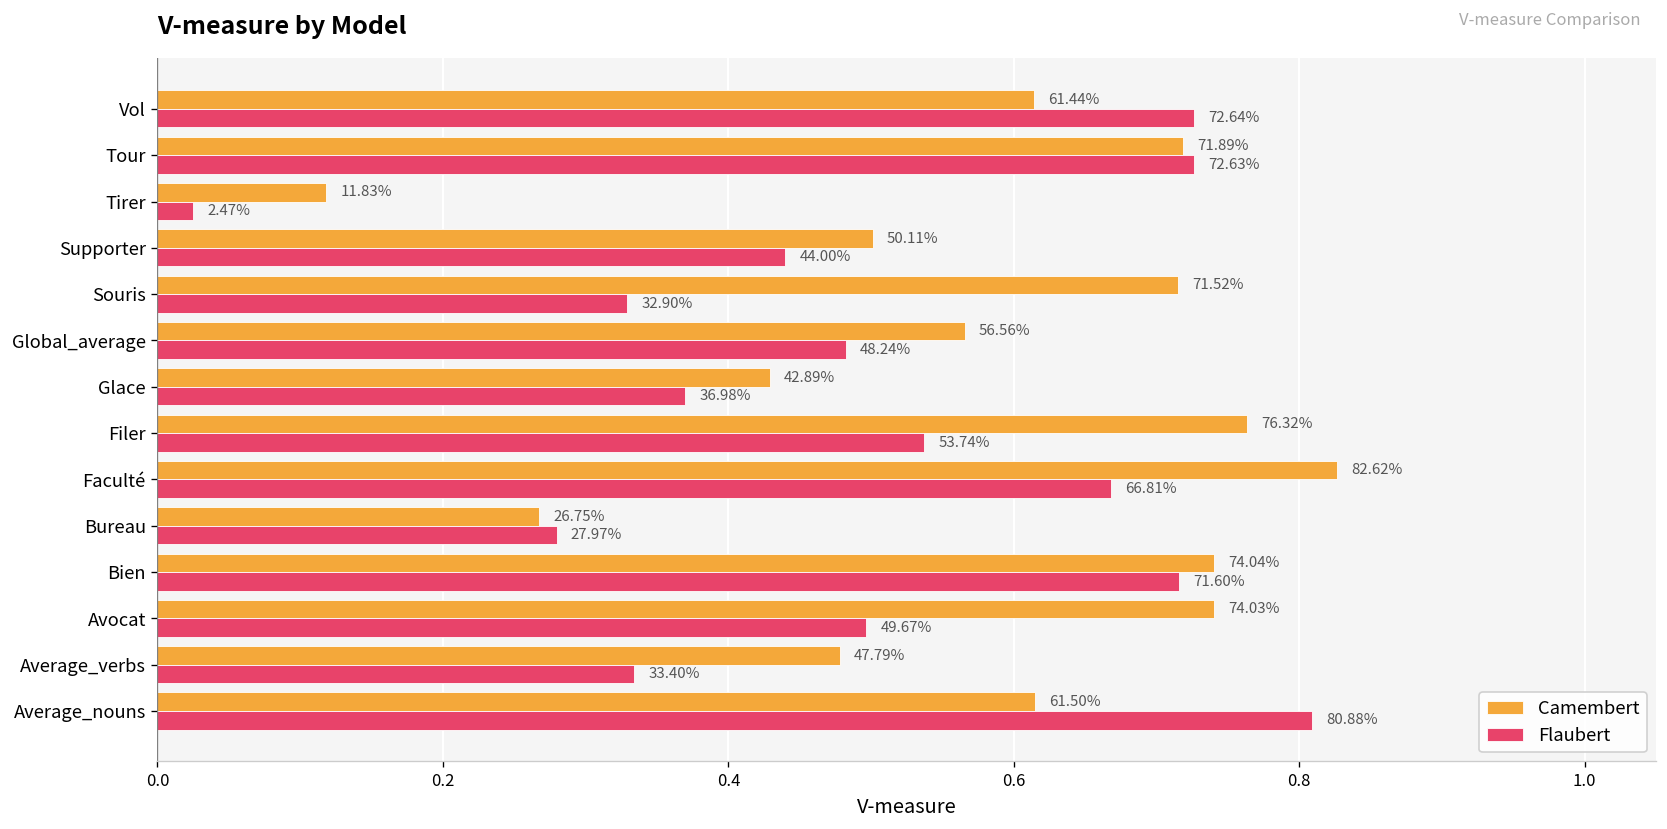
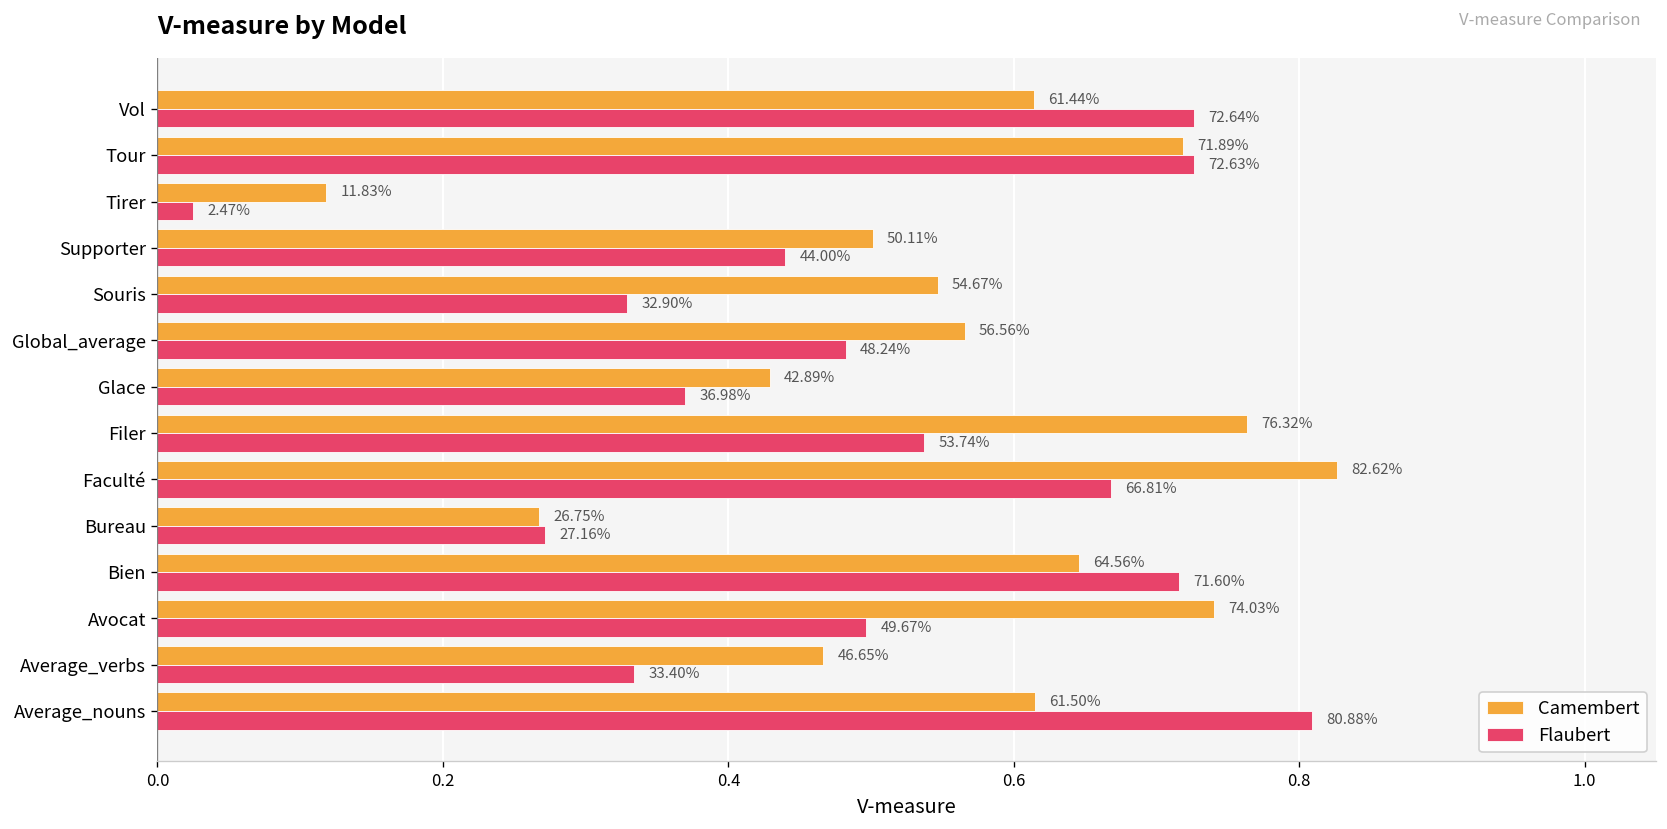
Camembert, Souris: 71.52% -> 54.67%
Flaubert, Bureau: 27.97% -> 27.16%
Camembert, Bien: 74.04% -> 64.56%
Camembert, Average_verbs: 47.79% -> 46.65%
